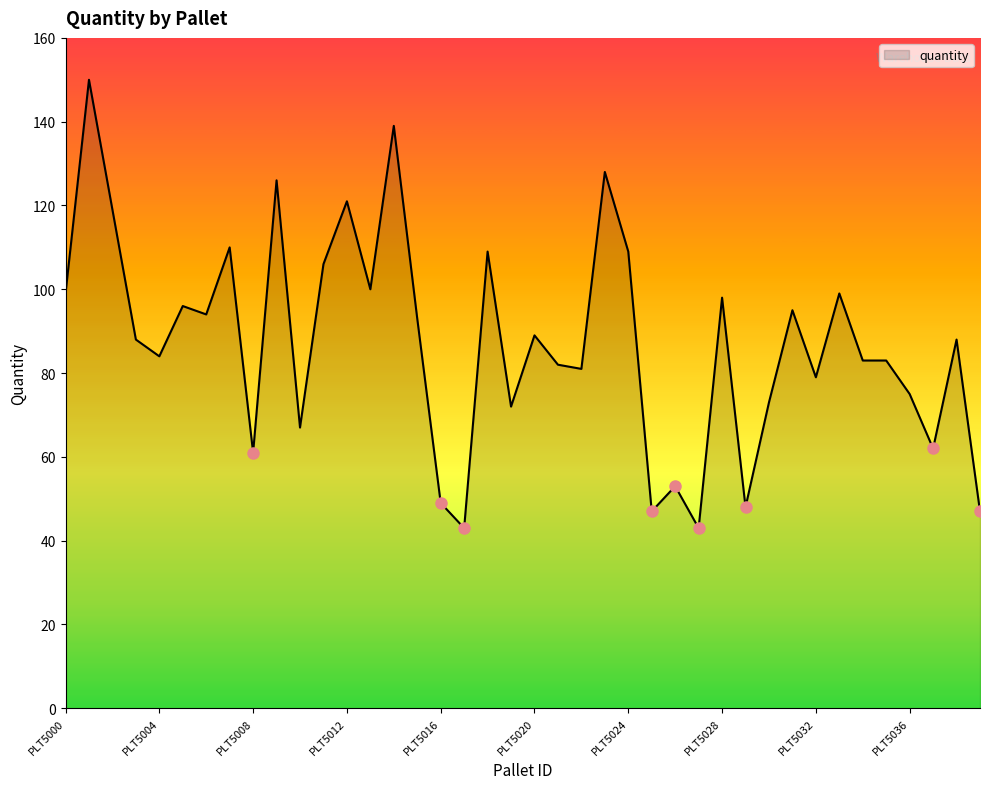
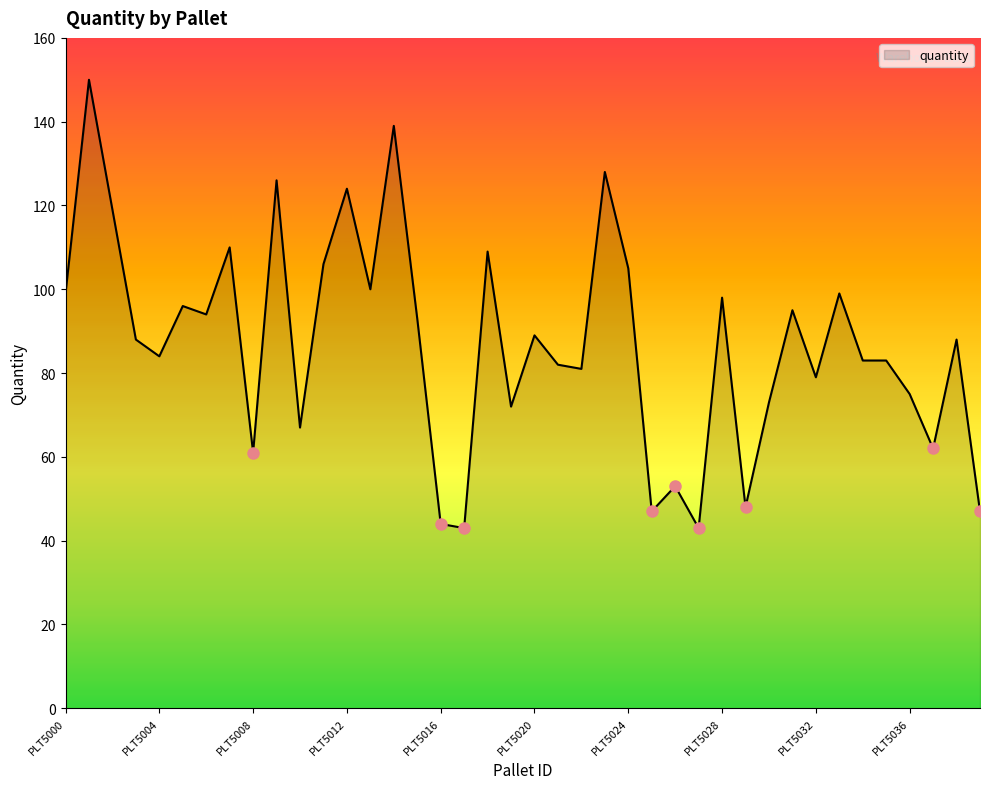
quantity, PLT5012: 121 -> 124
quantity, PLT5016: 49 -> 44
quantity, PLT5024: 109 -> 105
